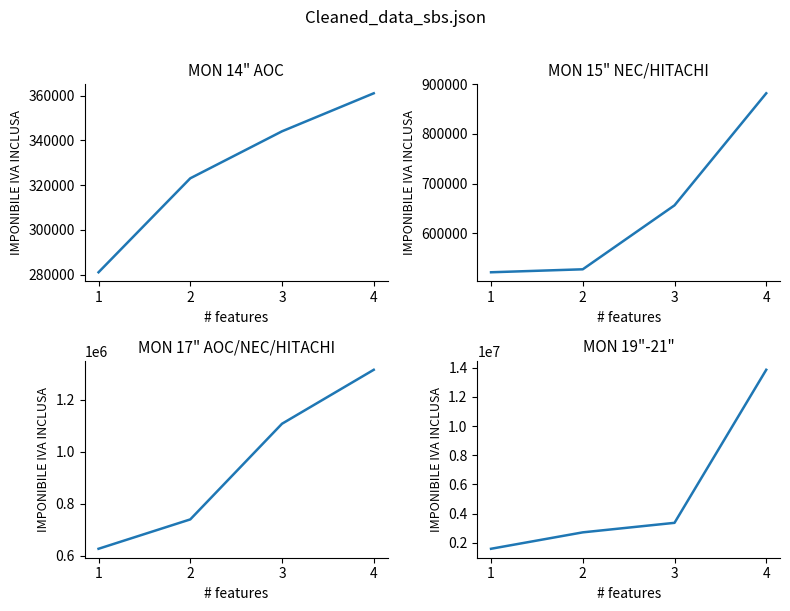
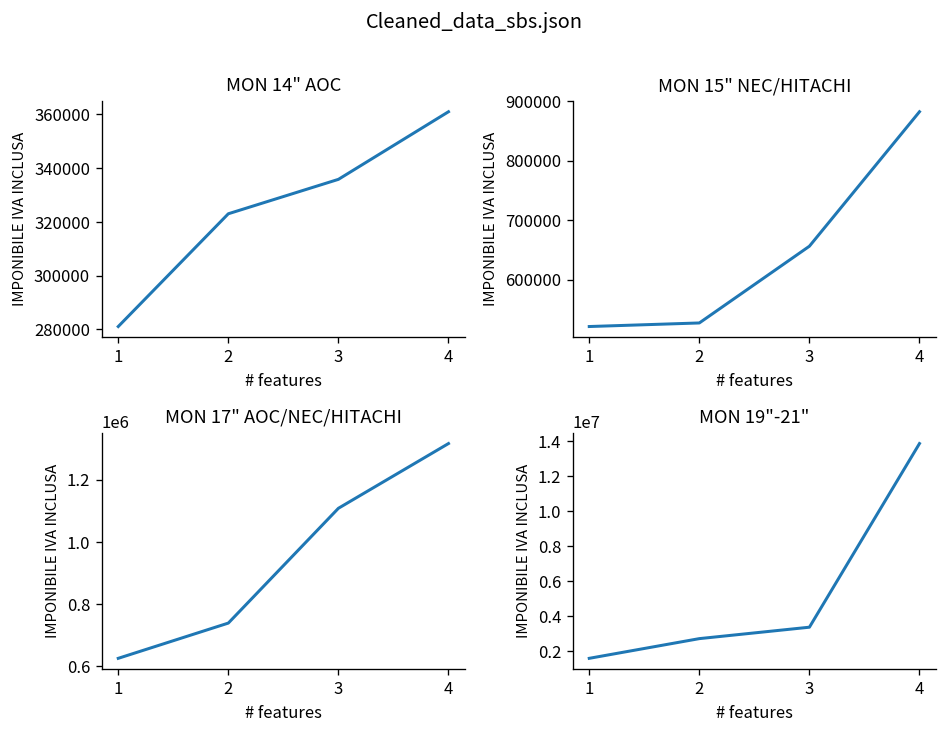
MON 14" AOC, 3: 344000 -> 336000
